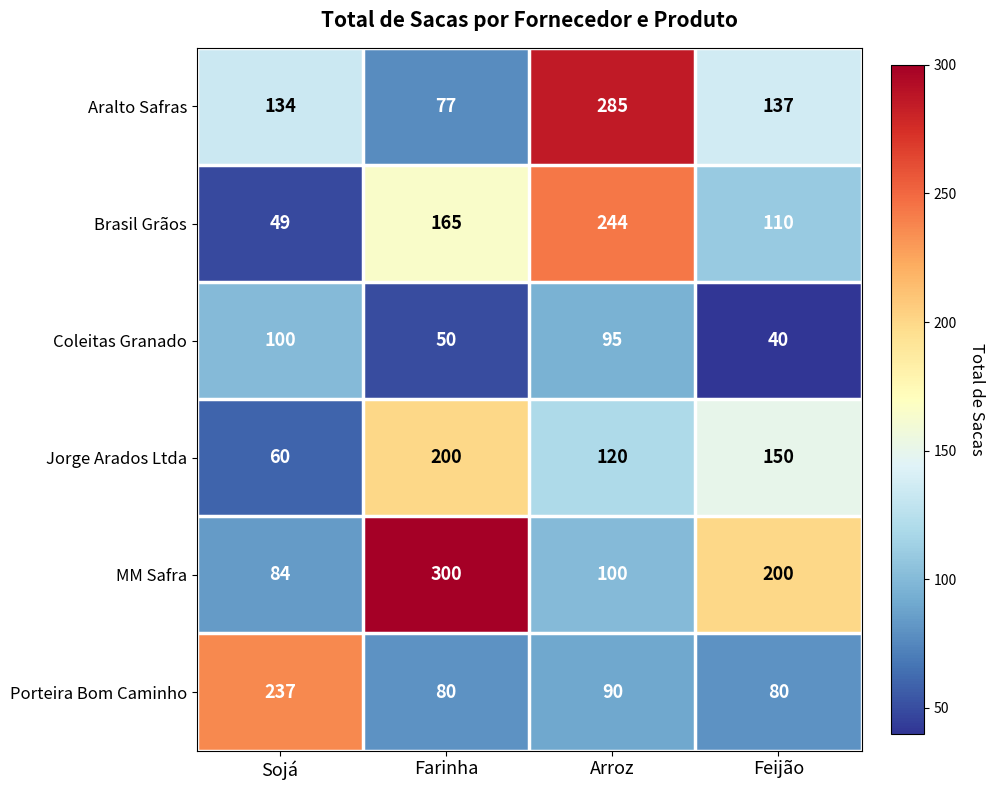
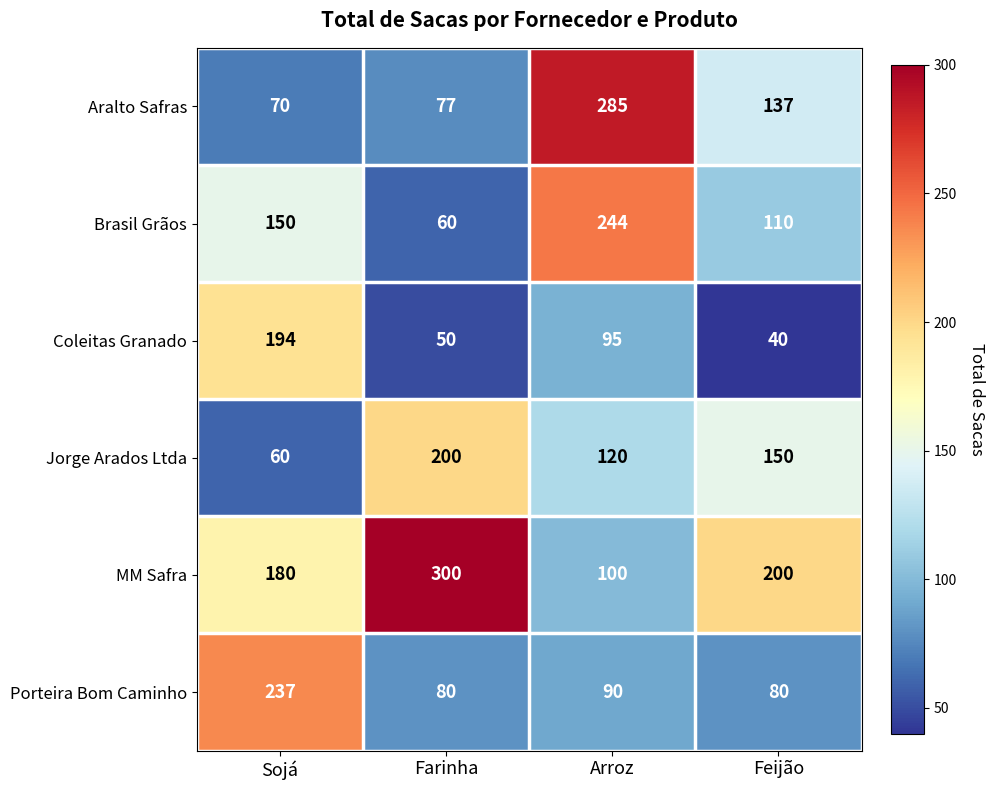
Aralto Safras, Sojá: 134 -> 70
Brasil Grãos, Sojá: 49 -> 150
Brasil Grãos, Farinha: 165 -> 60
Coleitas Granado, Sojá: 100 -> 194
MM Safra, Sojá: 84 -> 180
